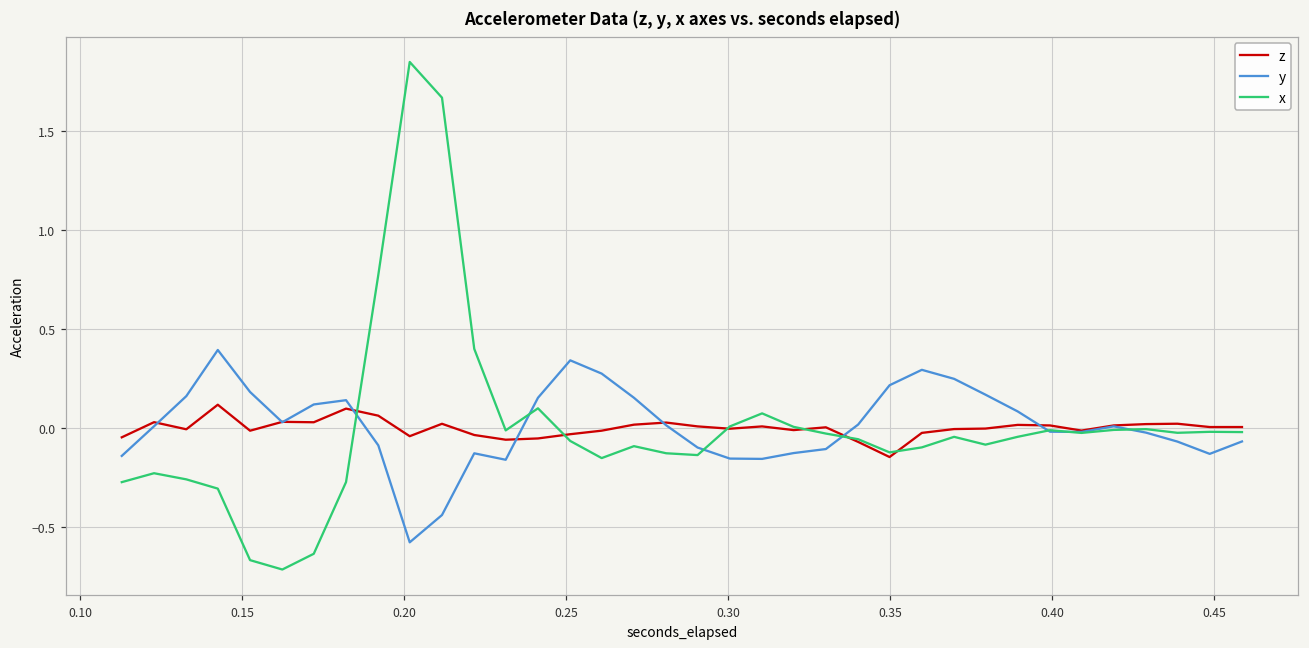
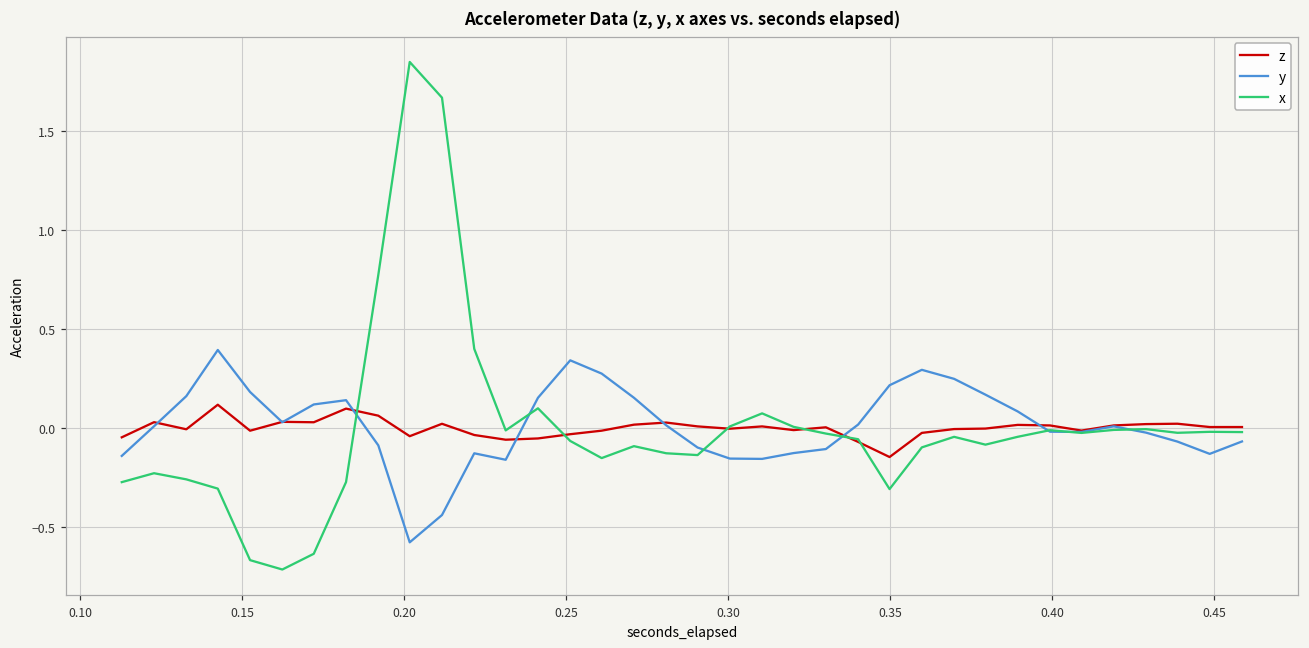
x, 0.35: -0.12 -> -0.31
